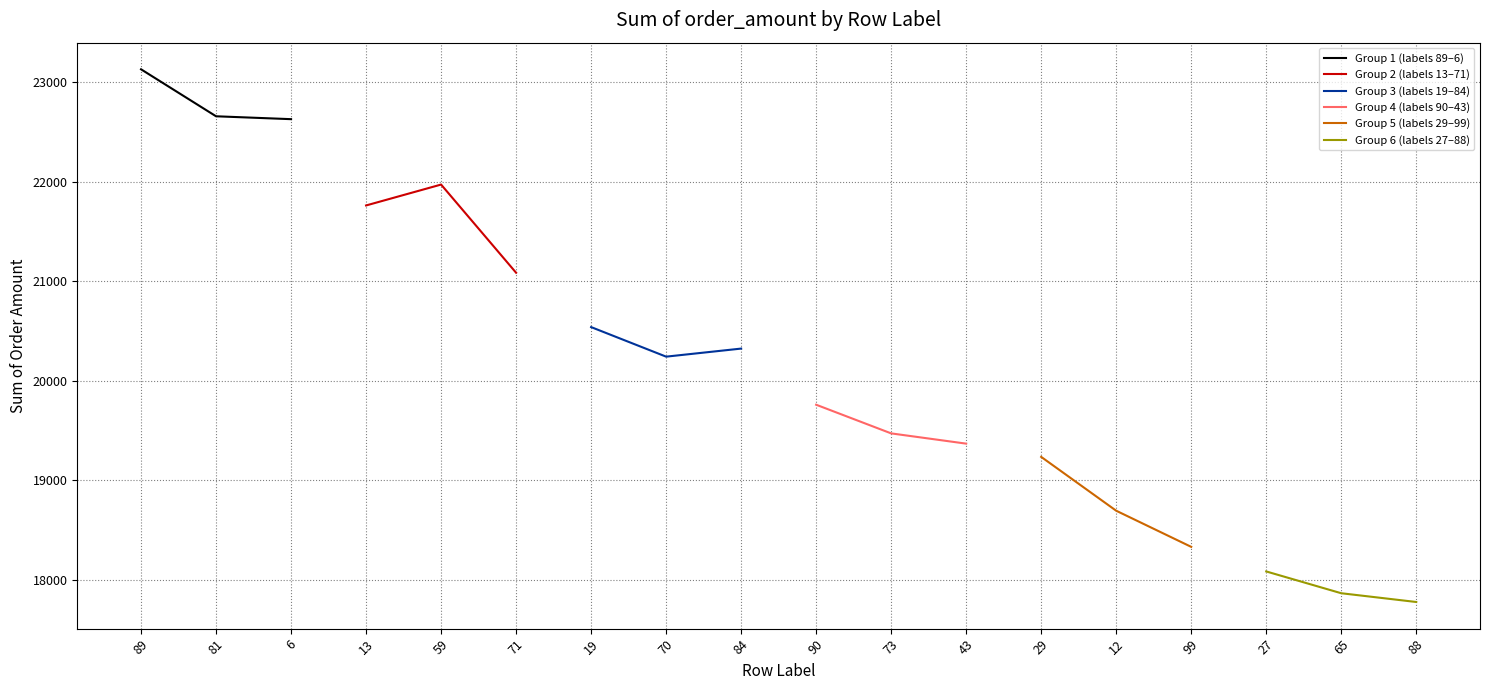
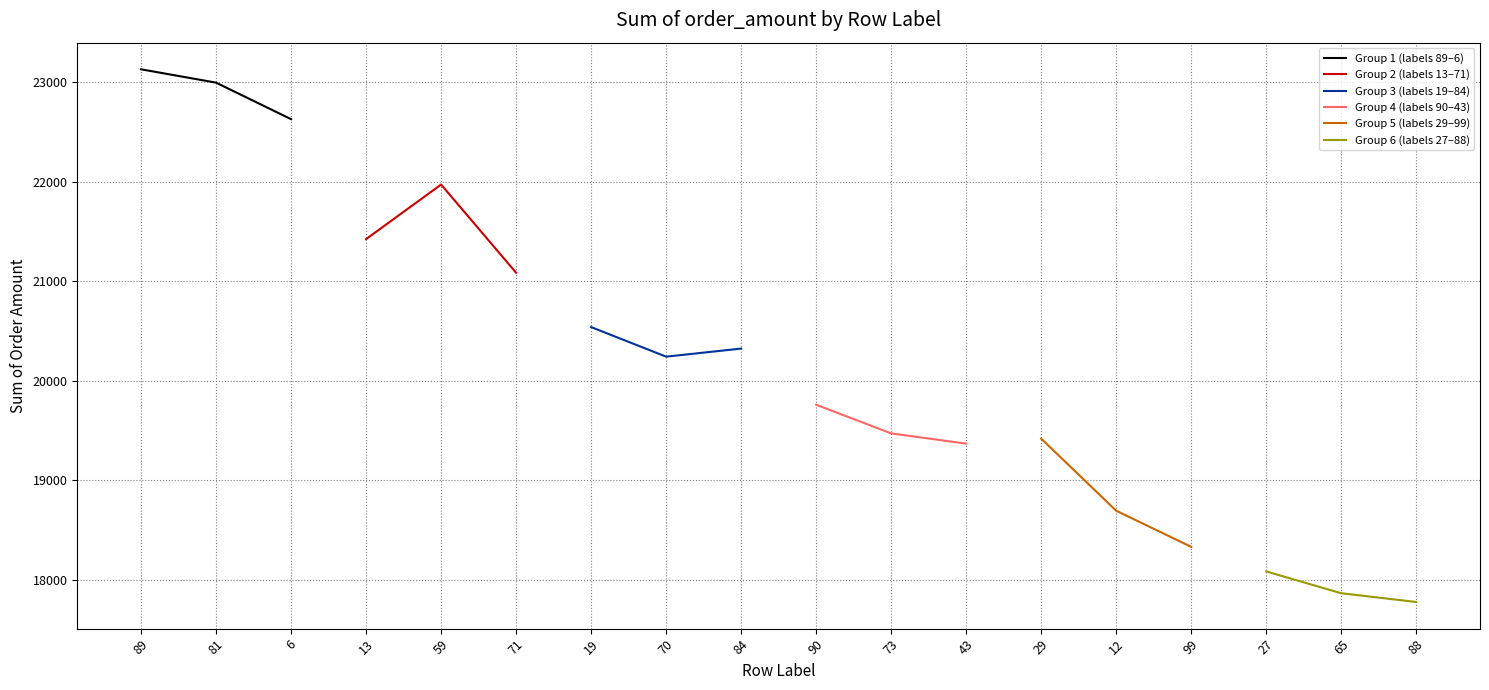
Group 1 (labels 89–6), 81: 22700 -> 23000
Group 2 (labels 13–71), 13: 21800 -> 21400
Group 5 (labels 29–99), 29: 19200 -> 19400
